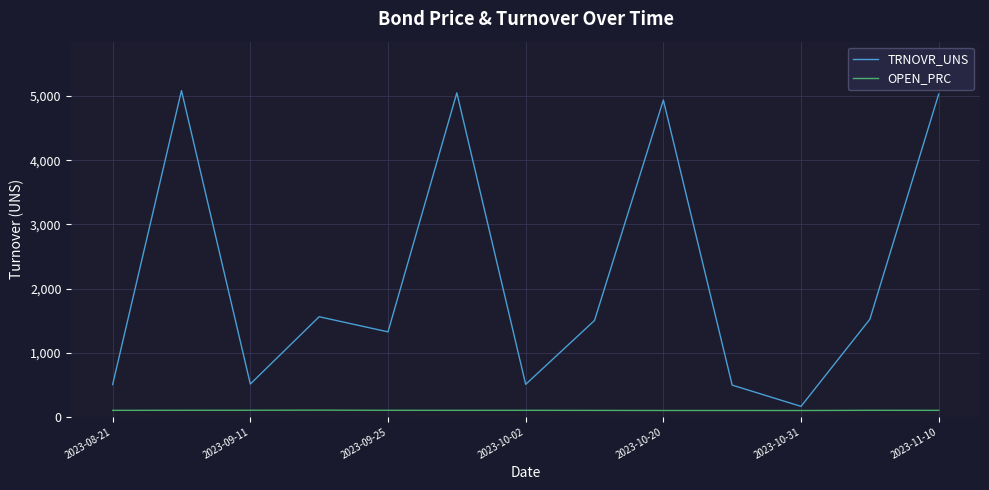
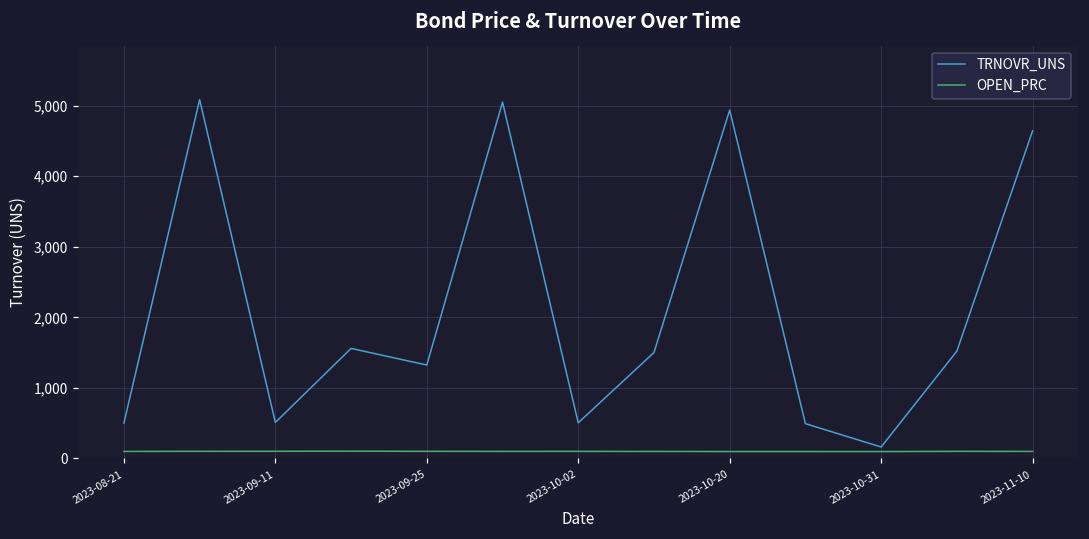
TRNOVR_UNS, 2023-11-10: 5,000 -> 4,600
